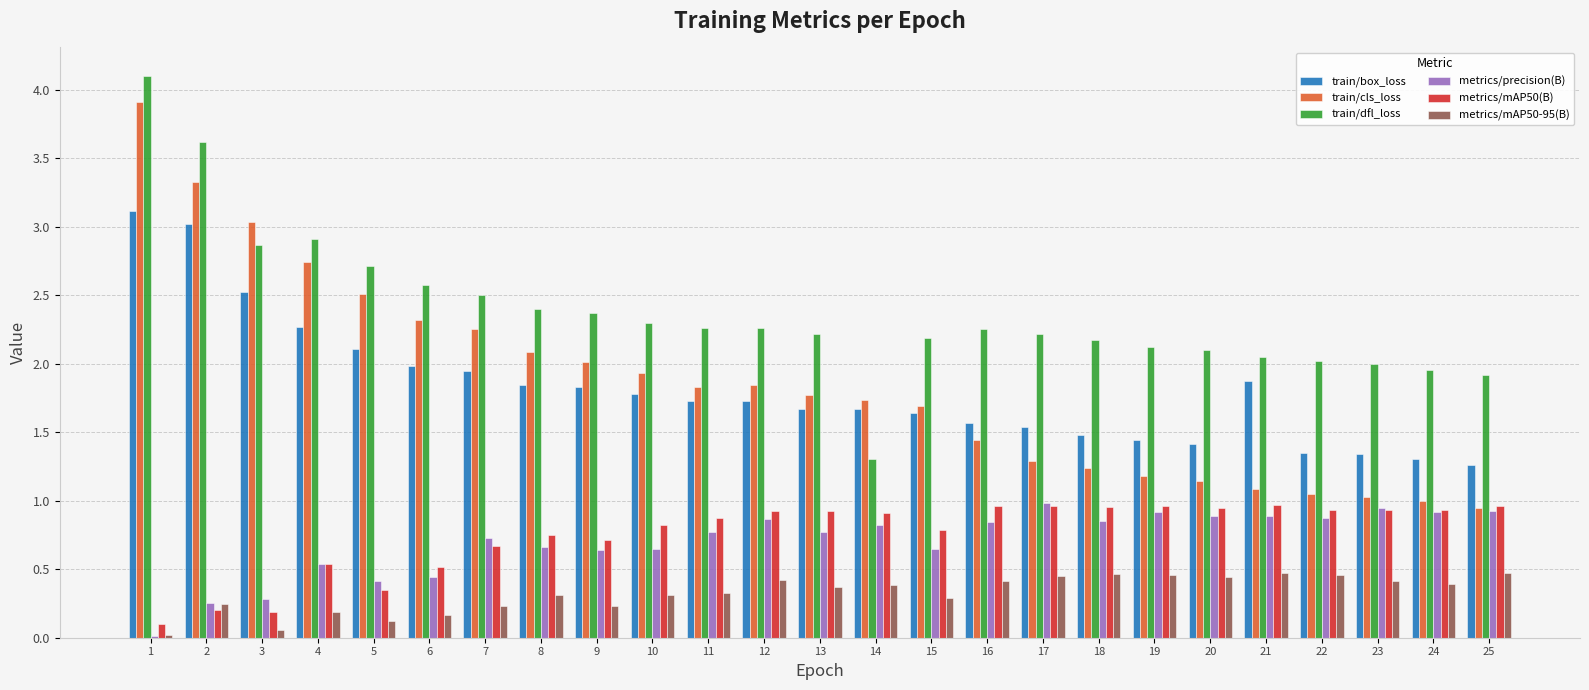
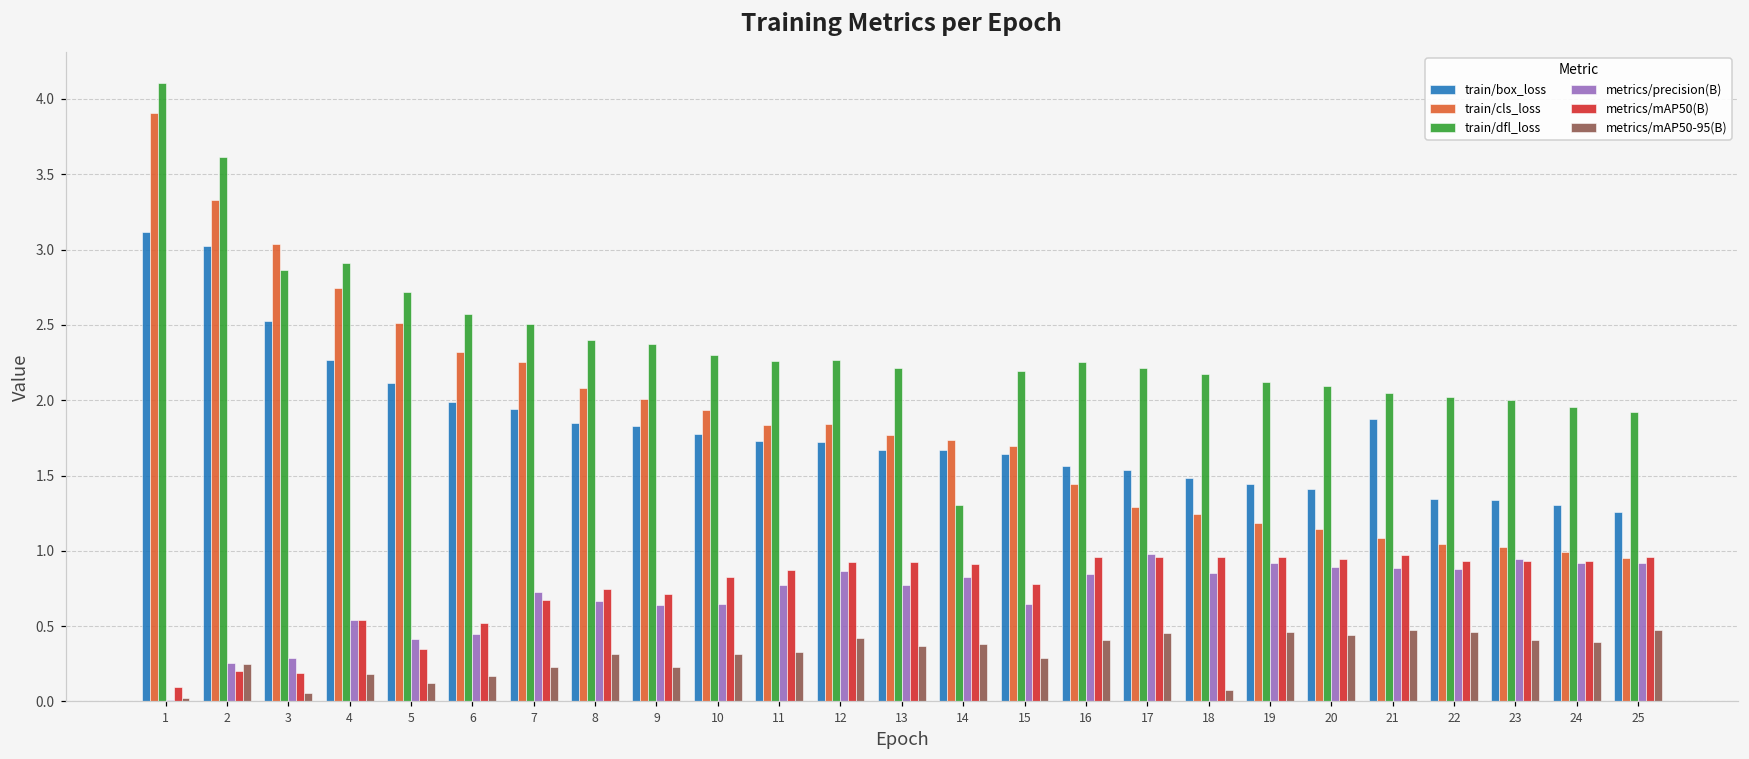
metrics/mAP50-95(B), 18: 0.47 -> 0.08
